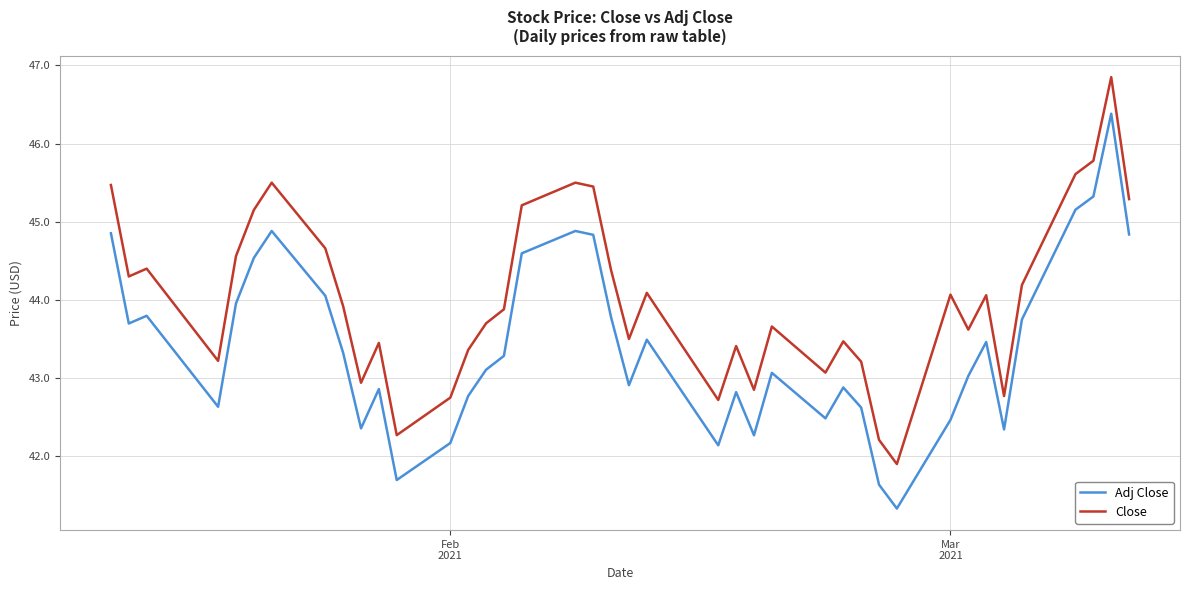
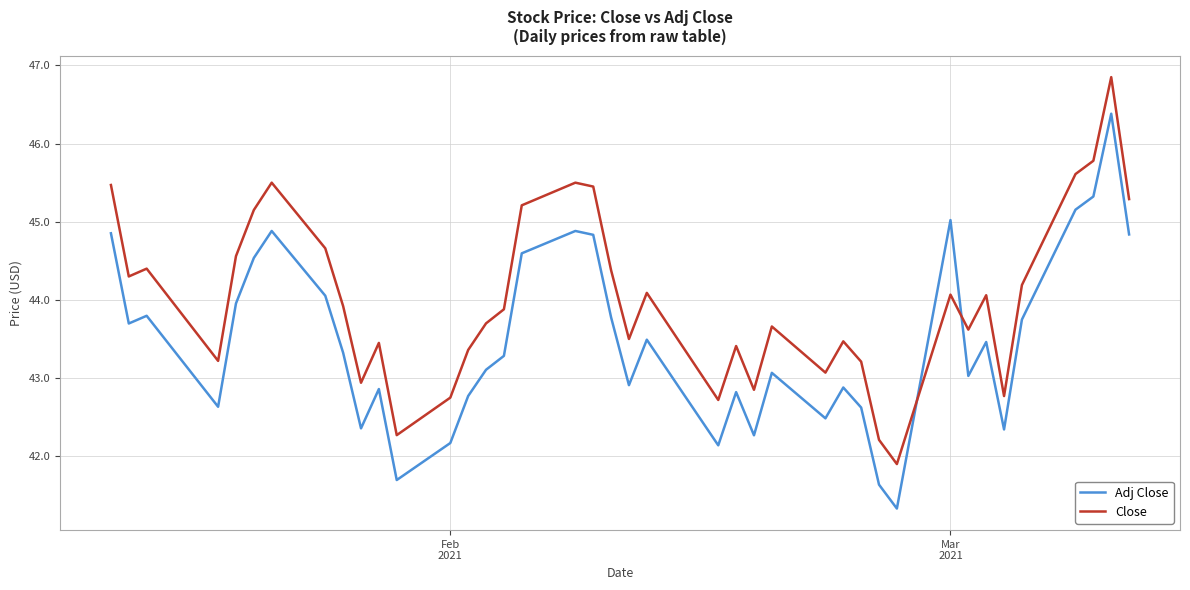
Adj Close, Mar 2021: 42.5 -> 45.0
